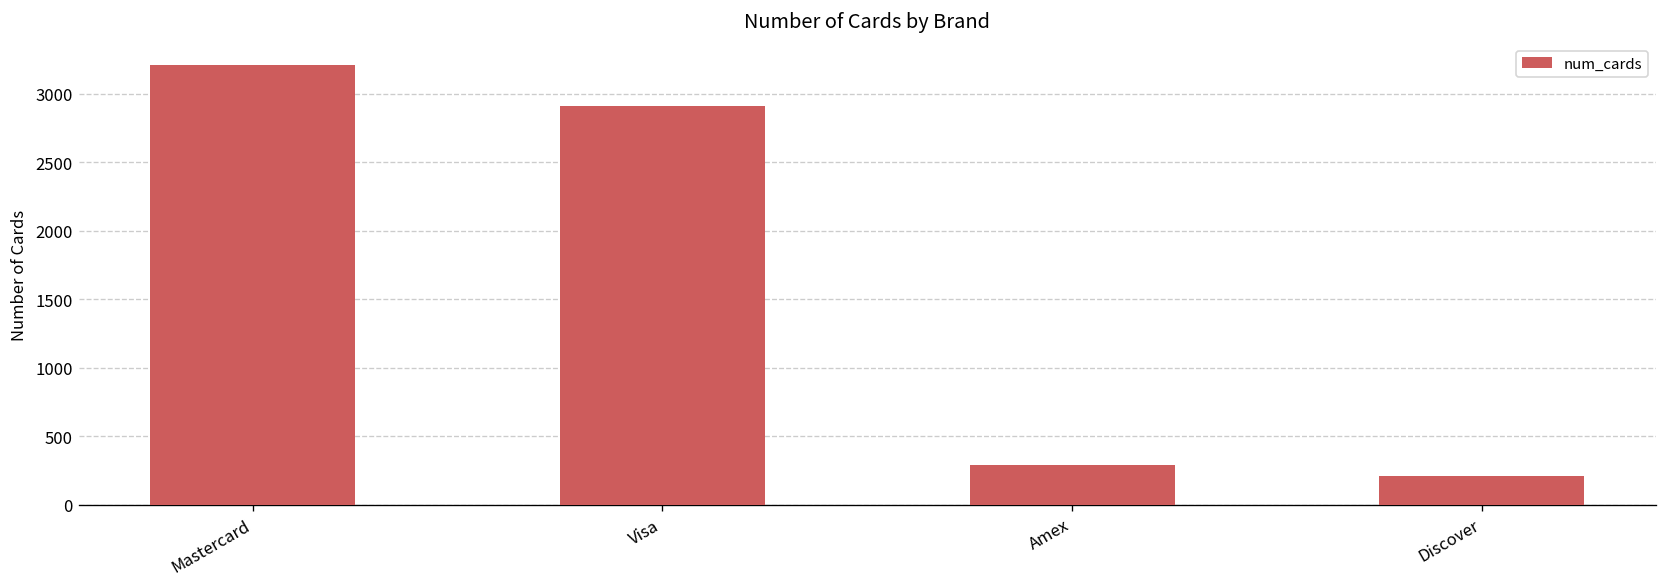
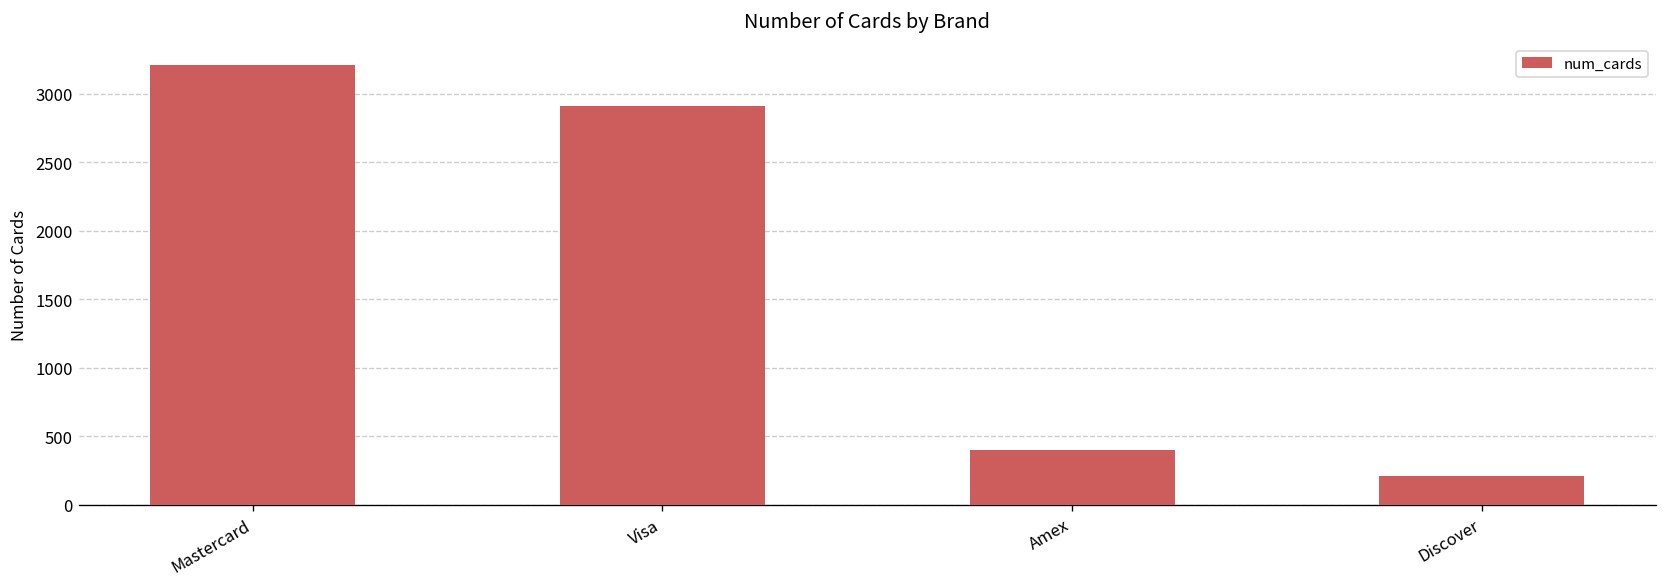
Amex: 290 -> 400
